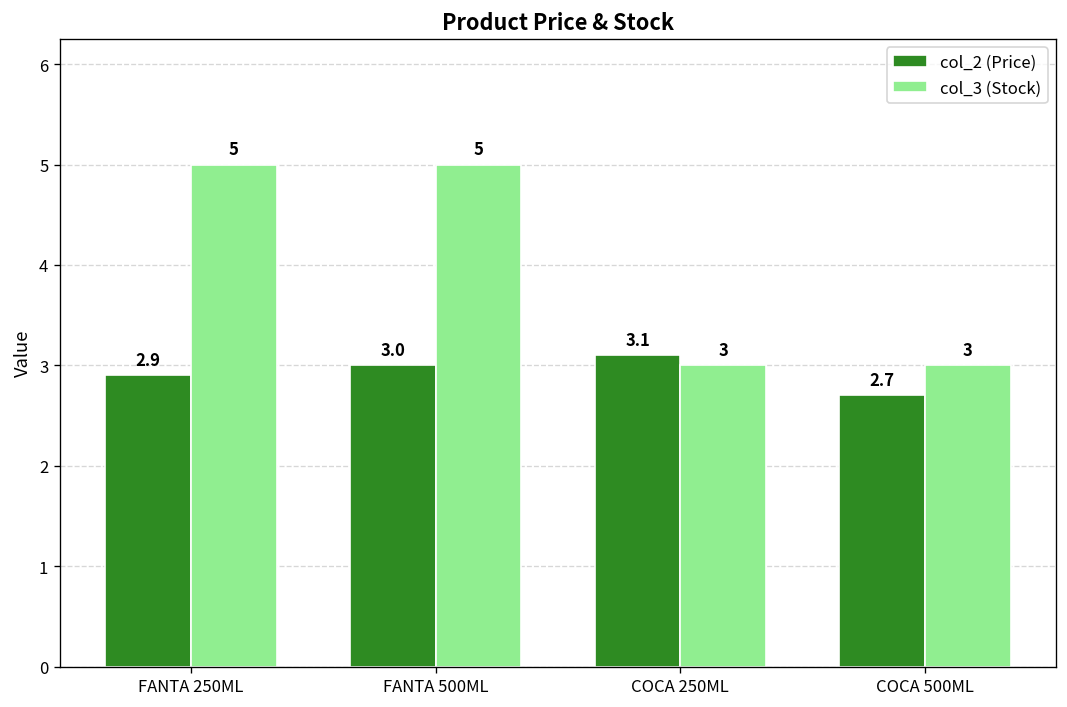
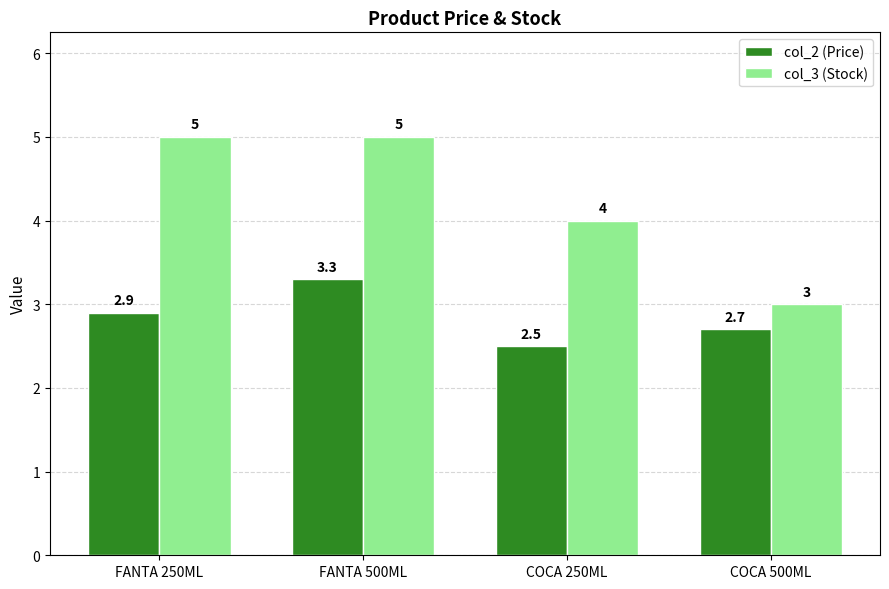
col_2 (Price), FANTA 500ML: 3.0 -> 3.3
col_2 (Price), COCA 250ML: 3.1 -> 2.5
col_3 (Stock), COCA 250ML: 3 -> 4
